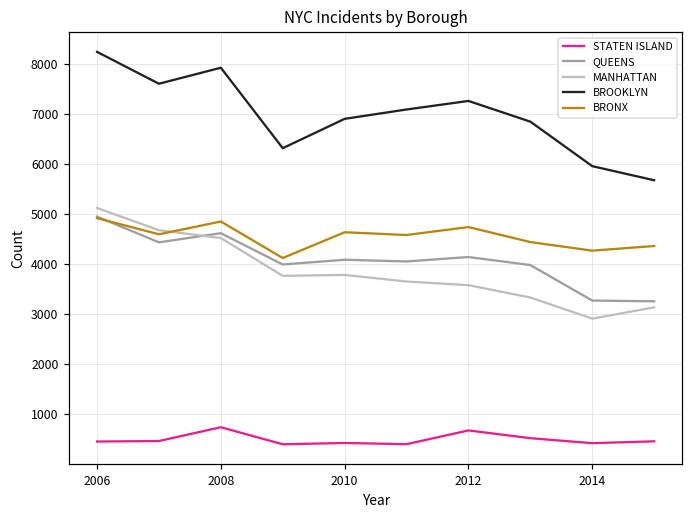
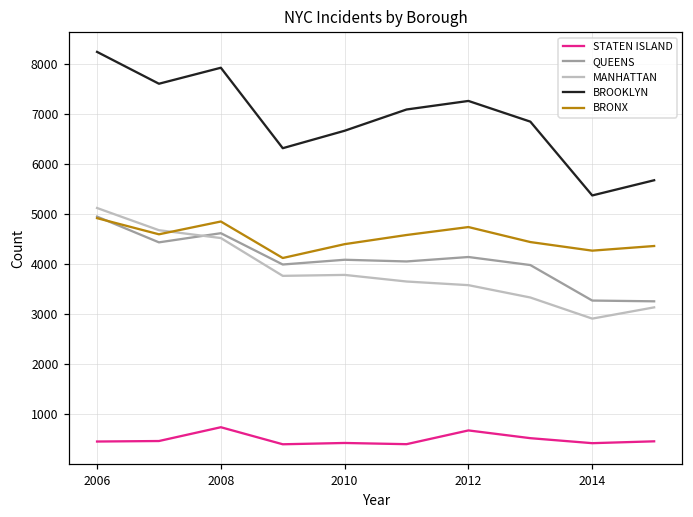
BROOKLYN, 2010: 6900 -> 6700
BRONX, 2010: 4600 -> 4400
BROOKLYN, 2014: 6000 -> 5400
